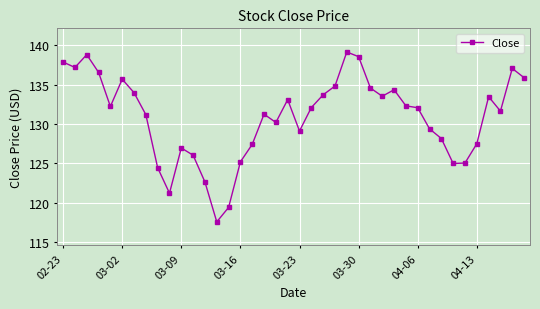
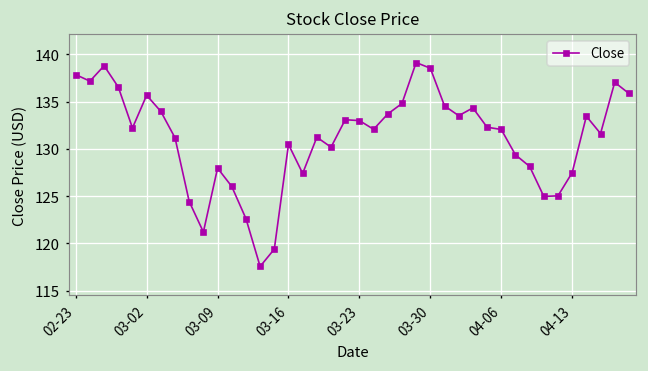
03-09: 127 -> 128
03-16: 125 -> 130
03-23: 129 -> 133
